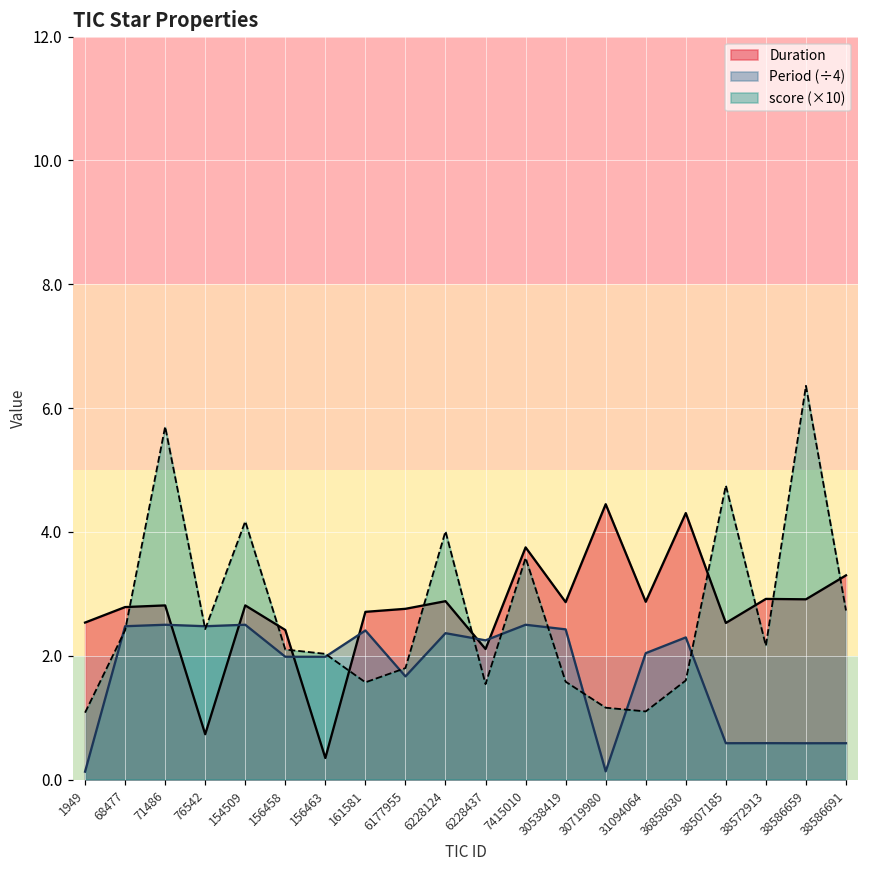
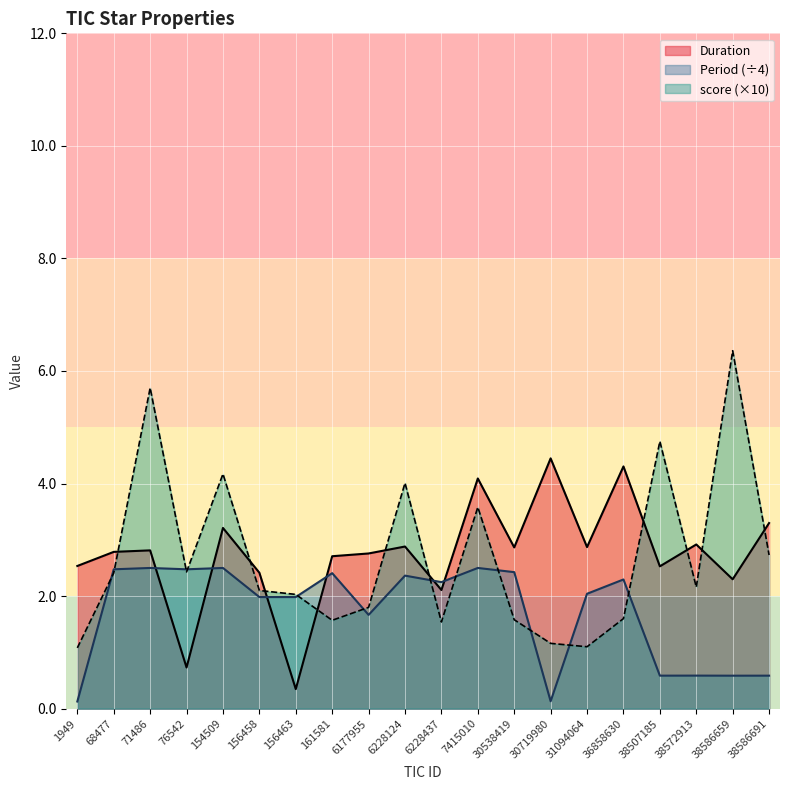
Duration, 154509: 2.8 -> 3.2
Duration, 7415010: 3.8 -> 4.1
Duration, 38586659: 2.9 -> 2.3
